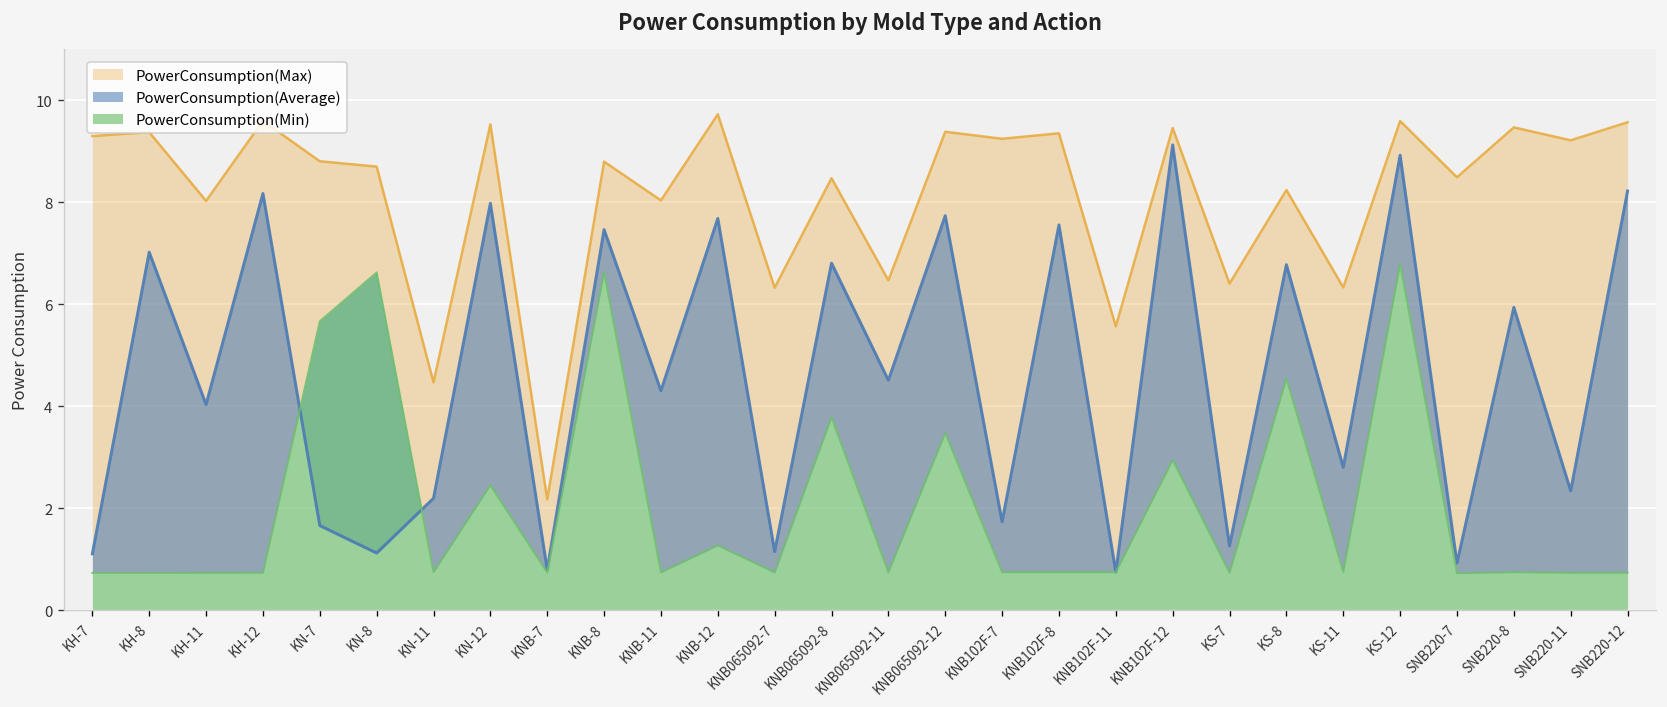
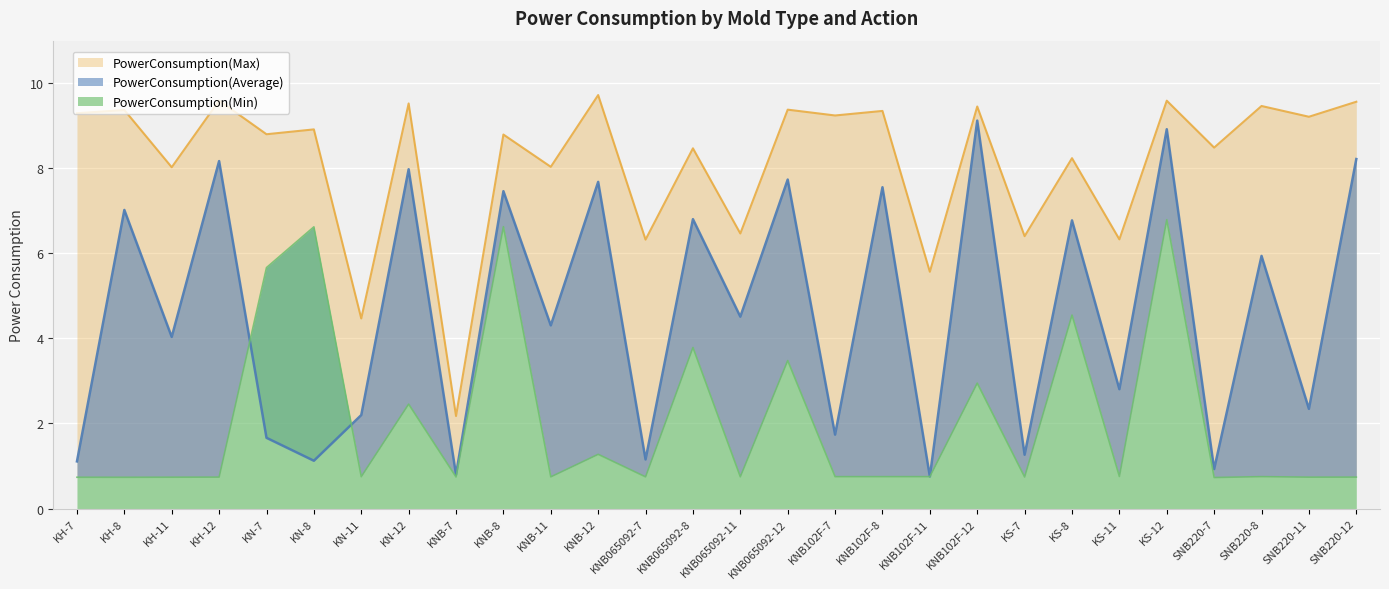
PowerConsumption(Max), KN-8: 8.7 -> 8.9
